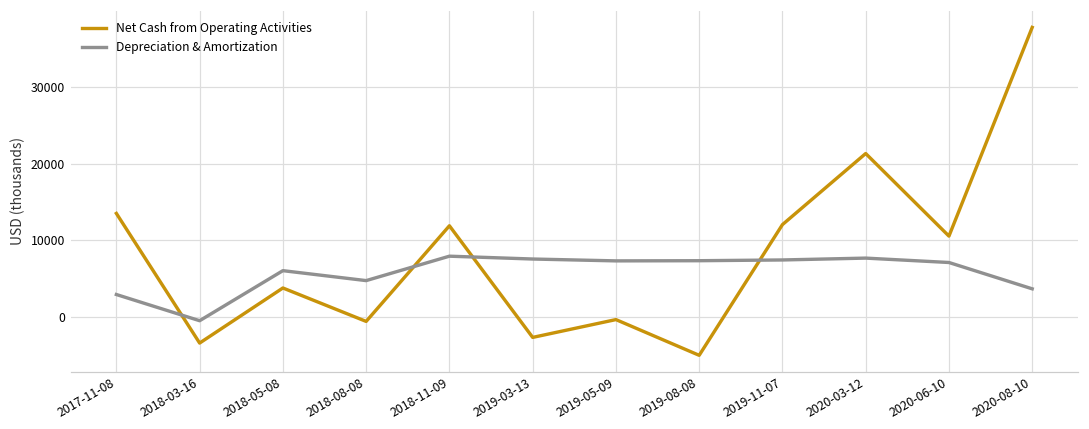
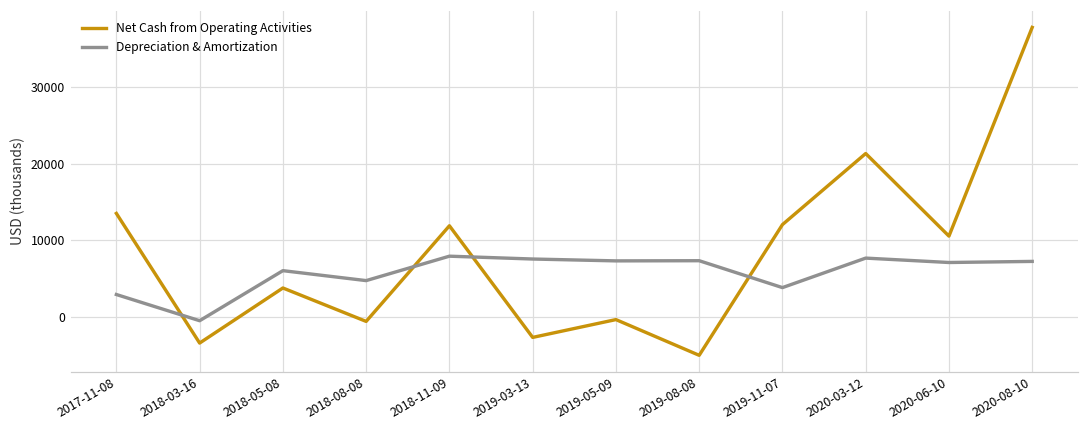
Depreciation & Amortization, 2019-11-07: 7000 -> 4000
Depreciation & Amortization, 2020-08-10: 4000 -> 7000
